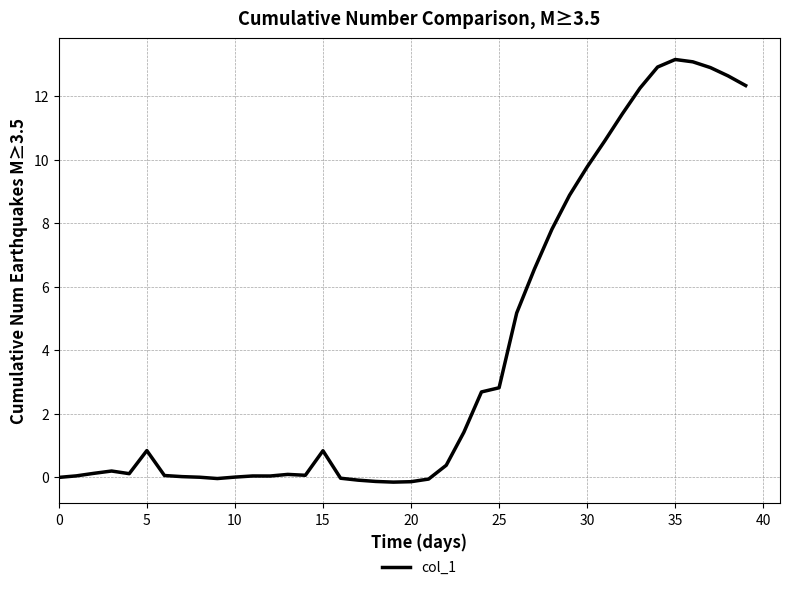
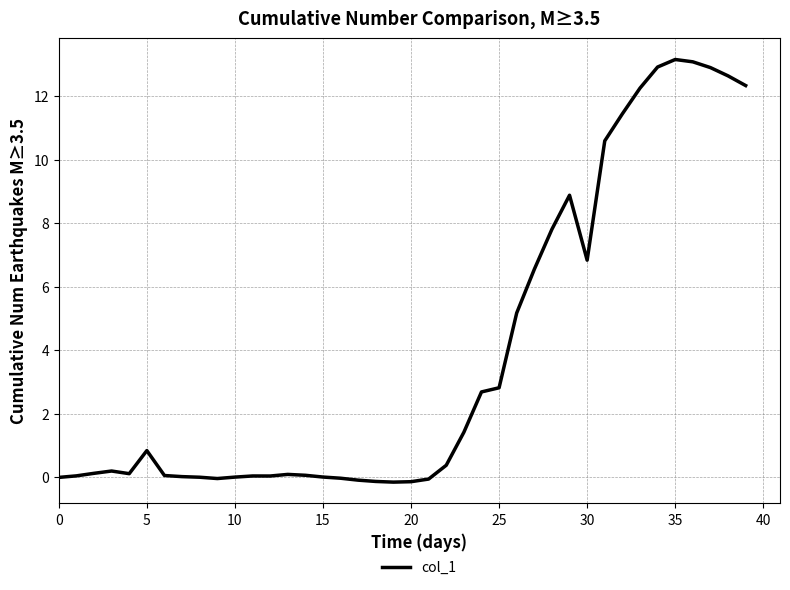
15: 0.8 -> 0.0
30: 9.8 -> 6.8
